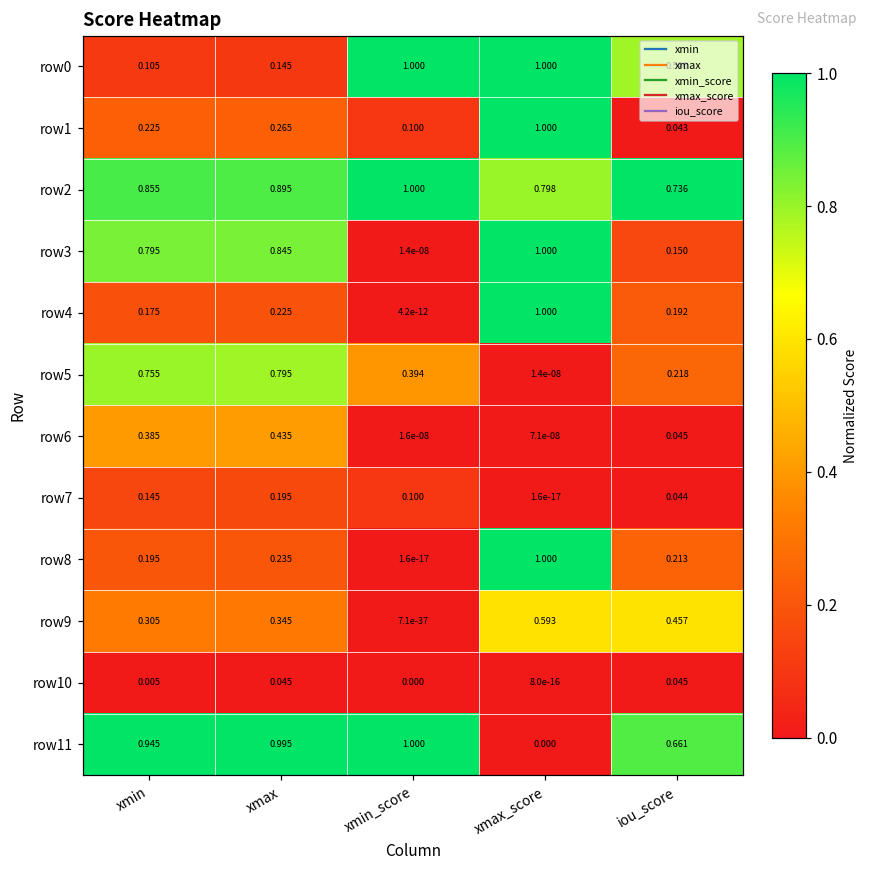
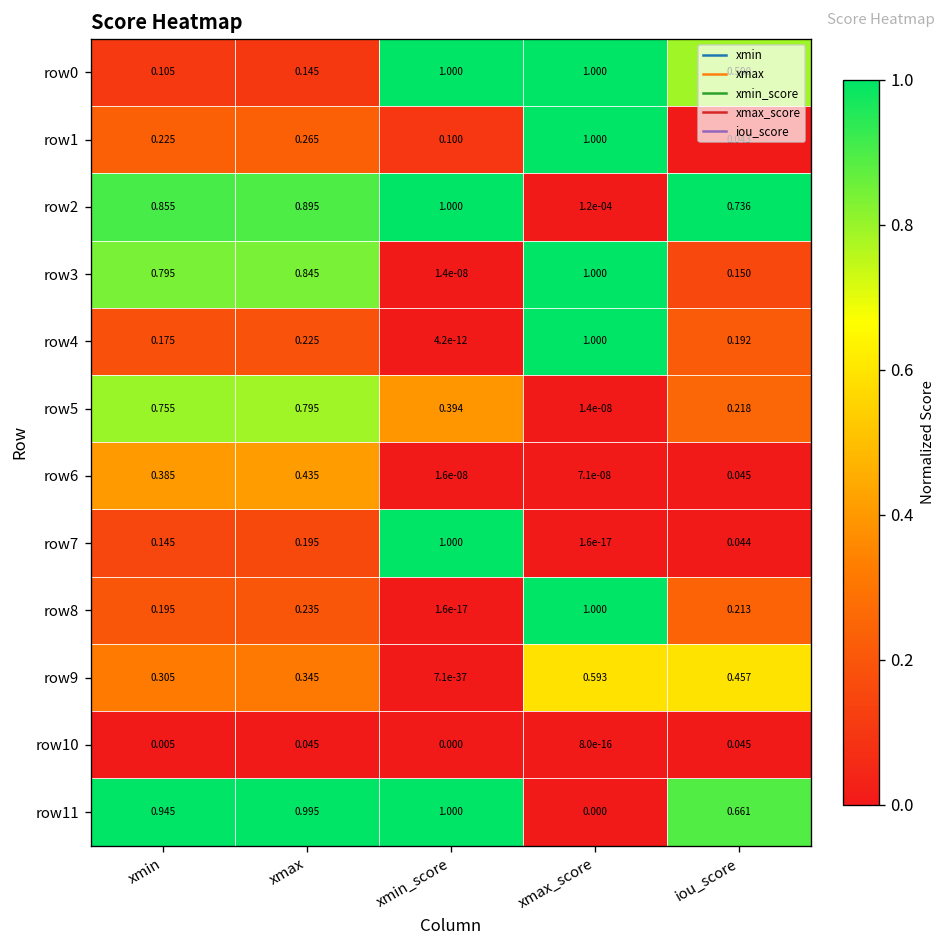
row2, xmax_score: 0.798 -> 1.2e-04
row7, xmin_score: 0.100 -> 1.000
